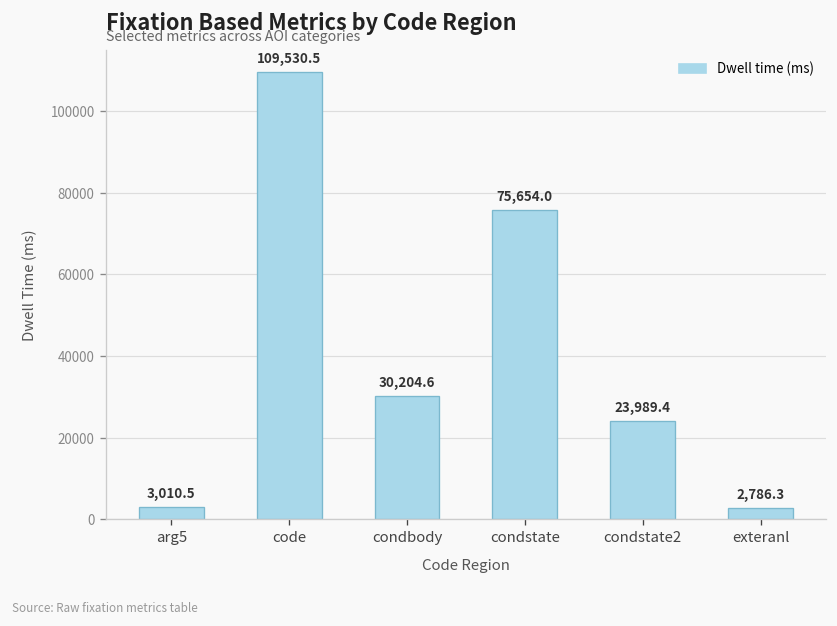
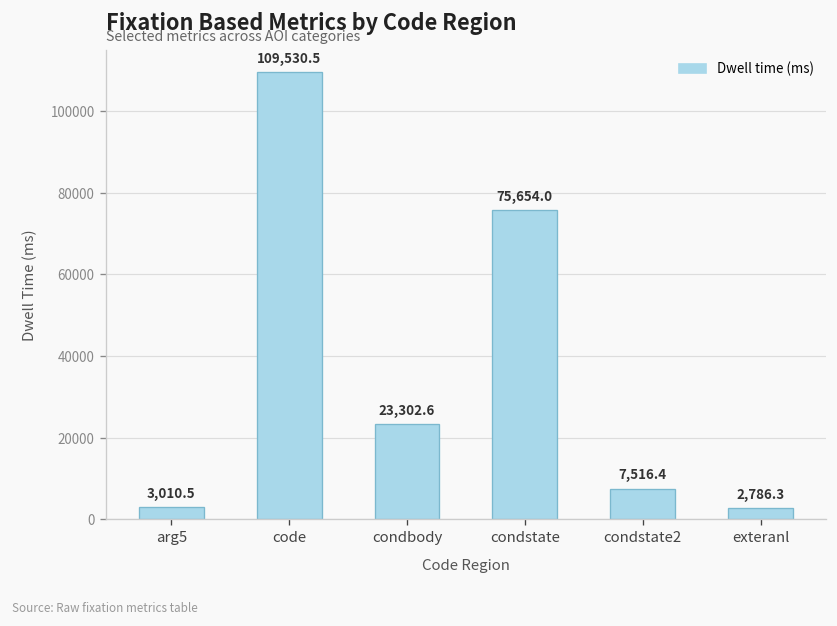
condbody: 30,204.6 -> 23,302.6
condstate2: 23,989.4 -> 7,516.4
